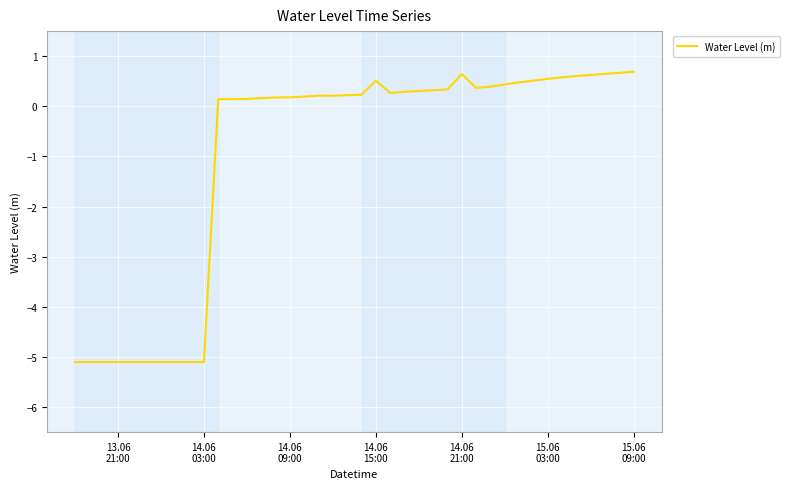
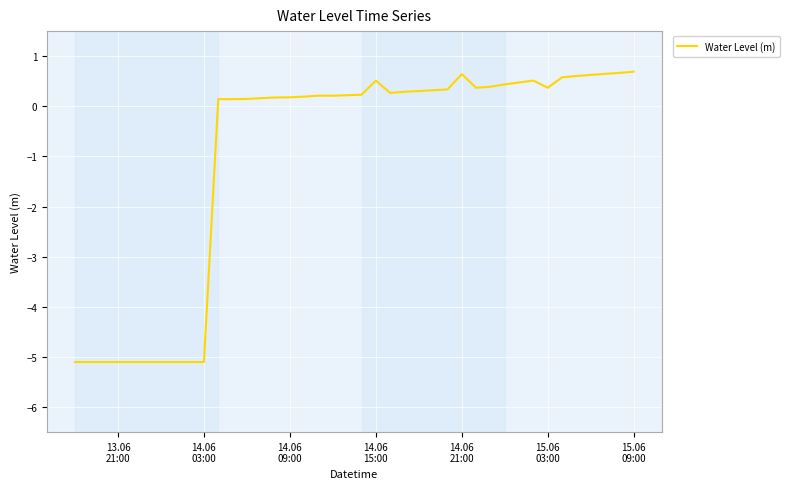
15.06 03:00: 0.5 -> 0.4
